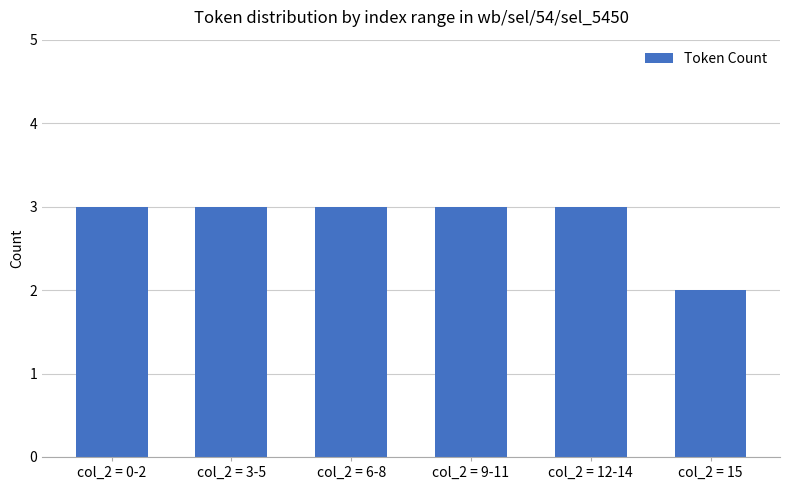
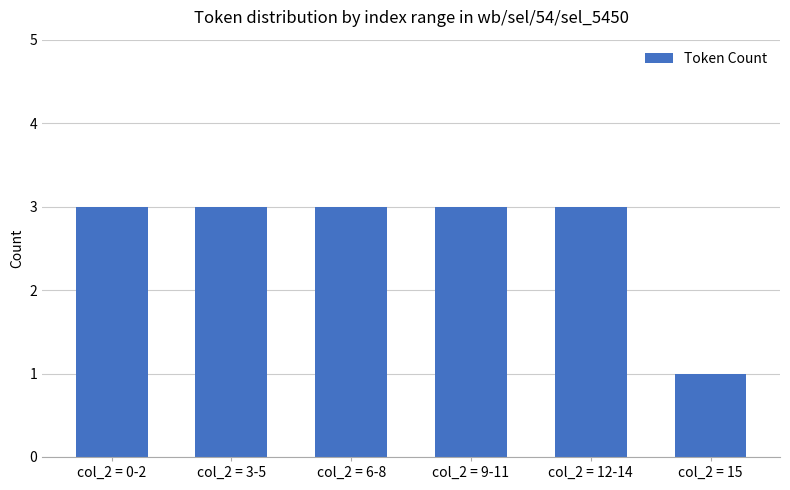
col_2 = 15: 2 -> 1
